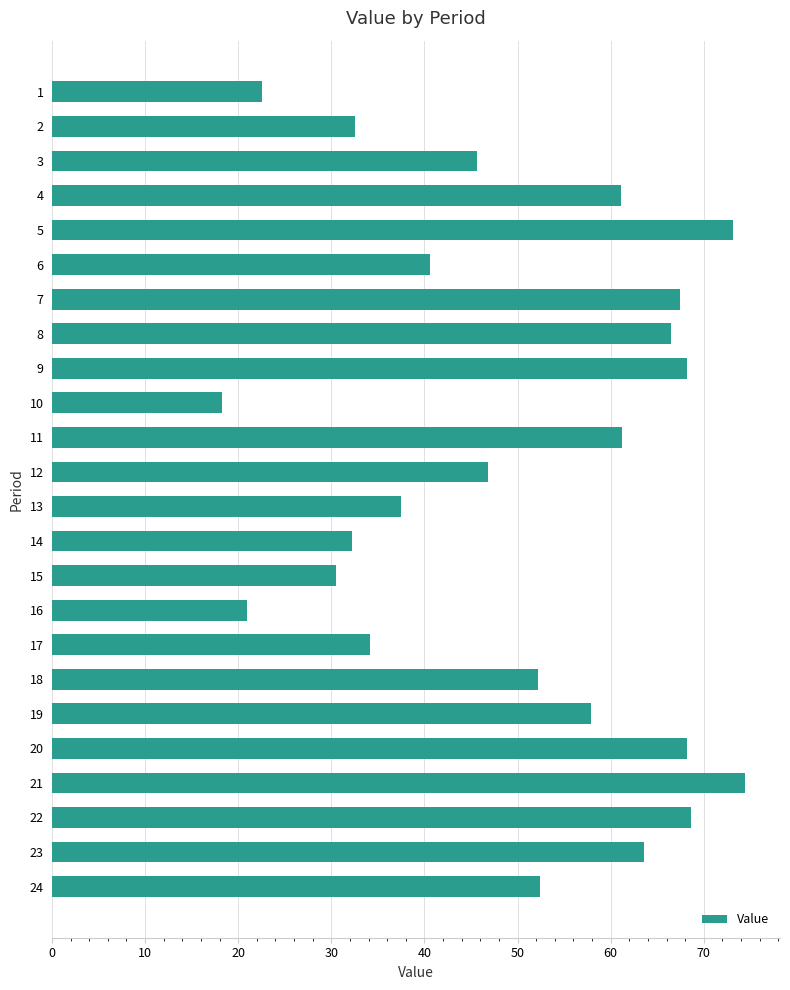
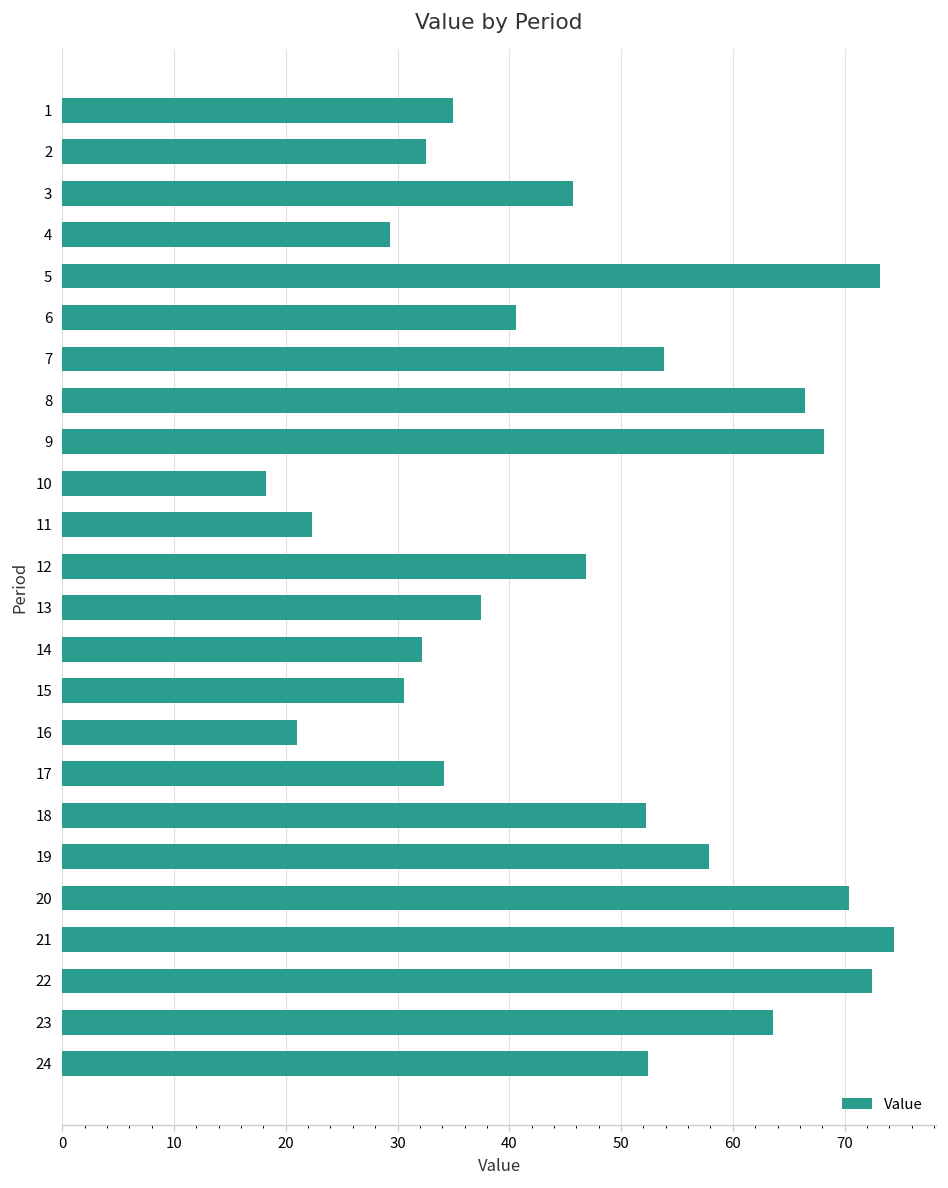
1: 23 -> 35
4: 61 -> 29
7: 67 -> 54
11: 61 -> 22
20: 68 -> 70
22: 69 -> 72
